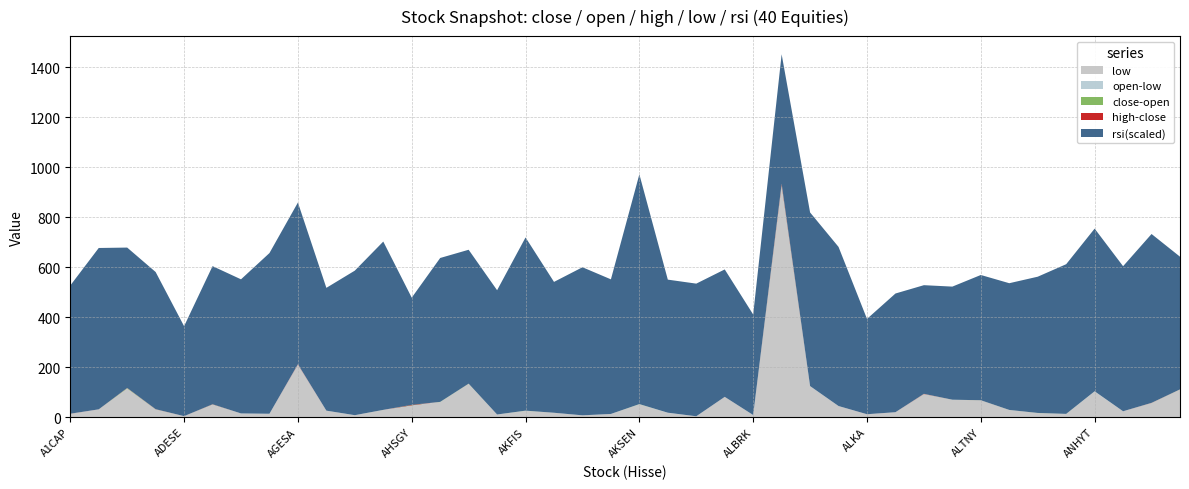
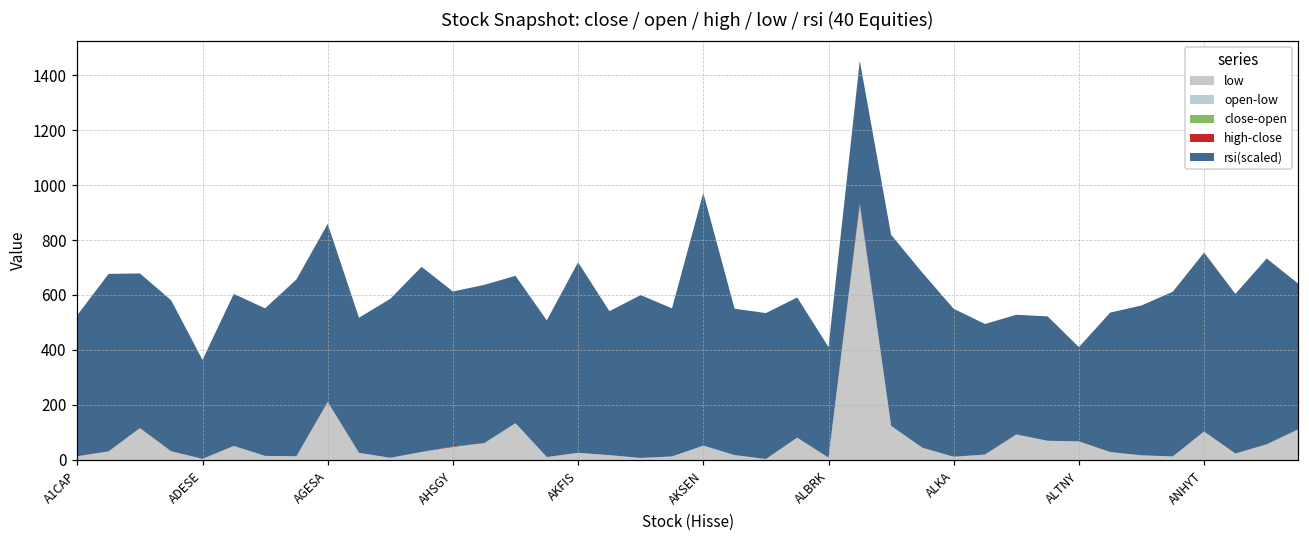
rsi(scaled), AHSGY: 430 -> 560
rsi(scaled), ALKA: 380 -> 540
rsi(scaled), ALTNY: 500 -> 340
